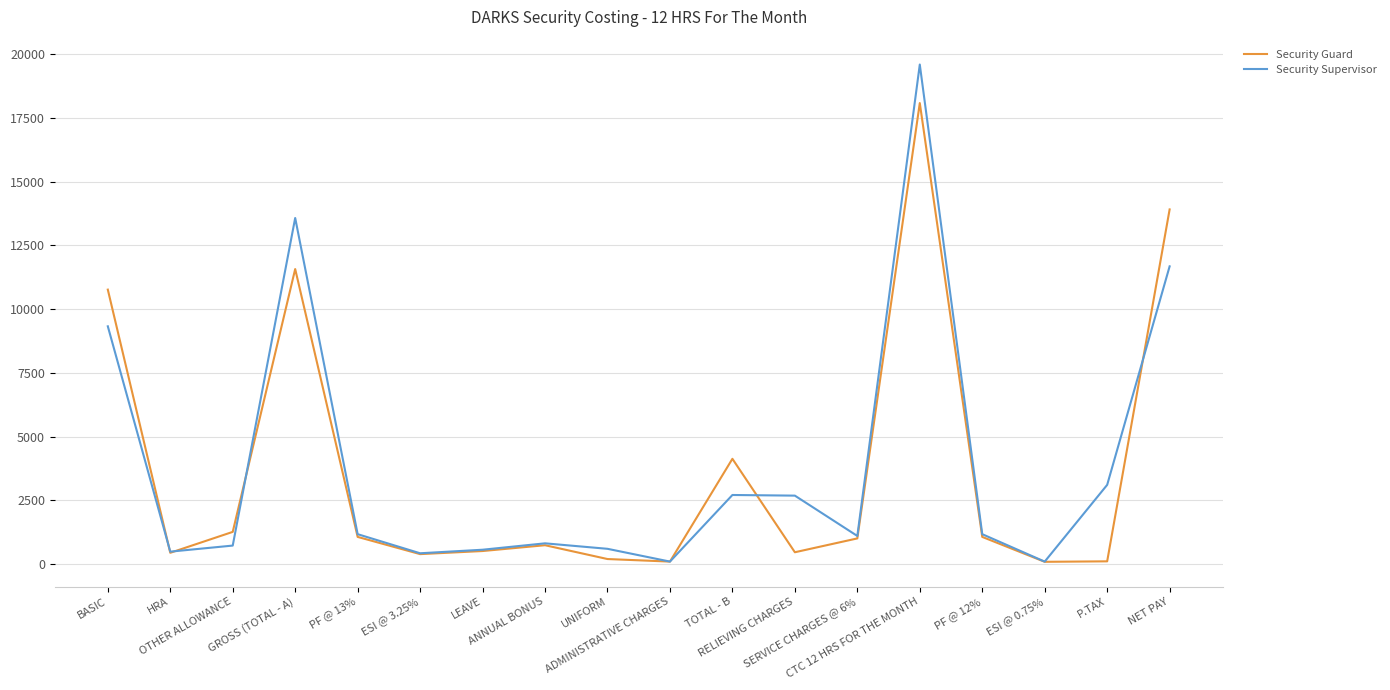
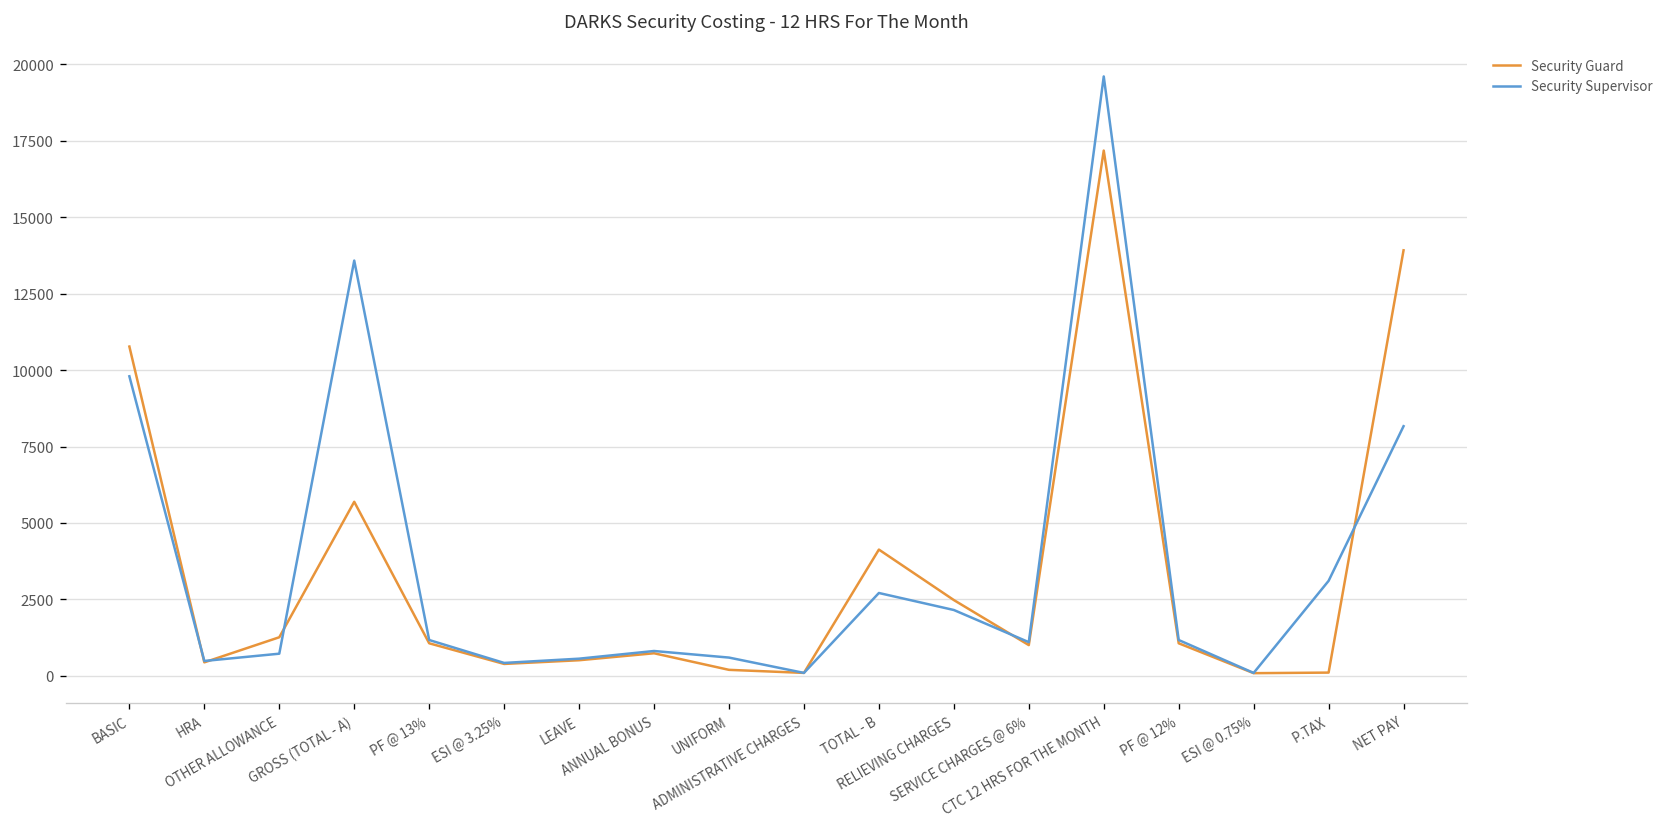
Security Supervisor, BASIC: 9300 -> 9800
Security Guard, GROSS (TOTAL - A): 11600 -> 5700
Security Guard, RELIEVING CHARGES: 500 -> 2500
Security Supervisor, RELIEVING CHARGES: 2700 -> 2200
Security Guard, CTC 12 HRS FOR THE MONTH: 18100 -> 17200
Security Supervisor, NET PAY: 11700 -> 8200
